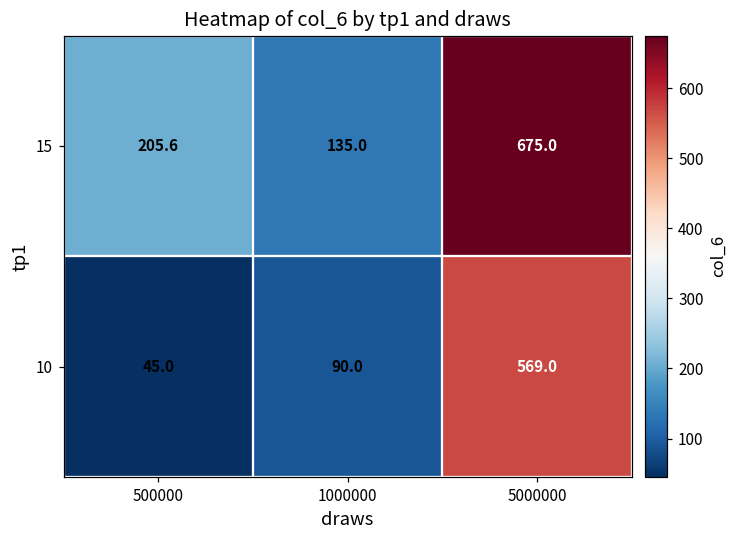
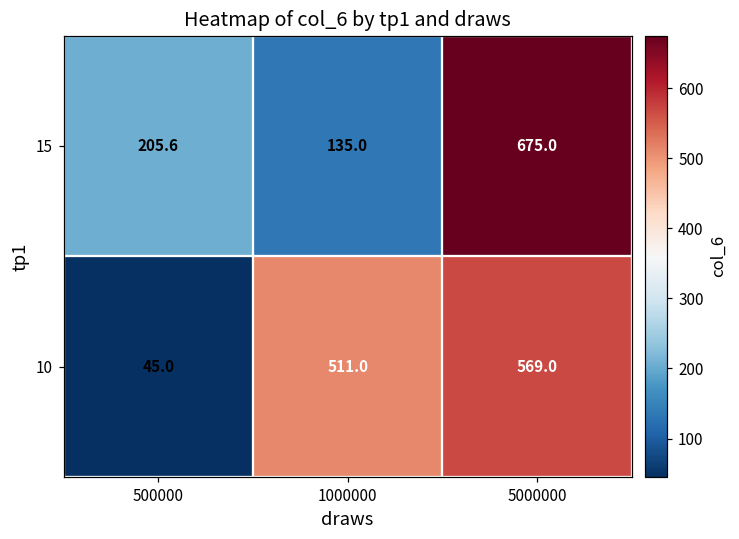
10, 1000000: 90.0 -> 511.0
